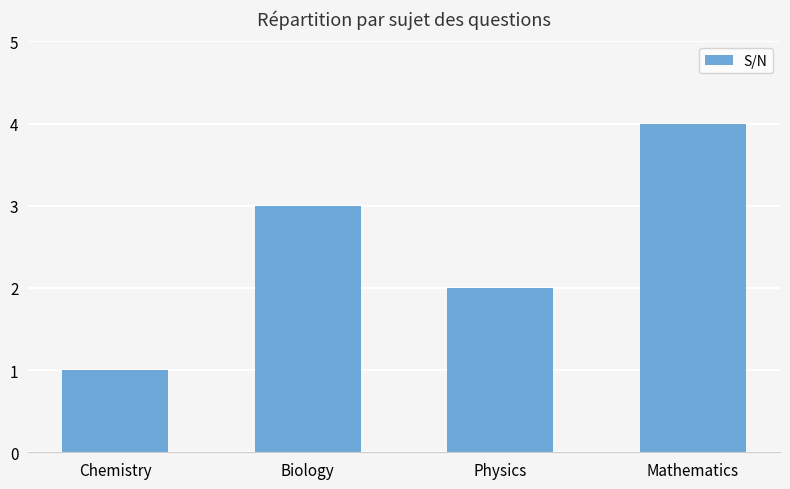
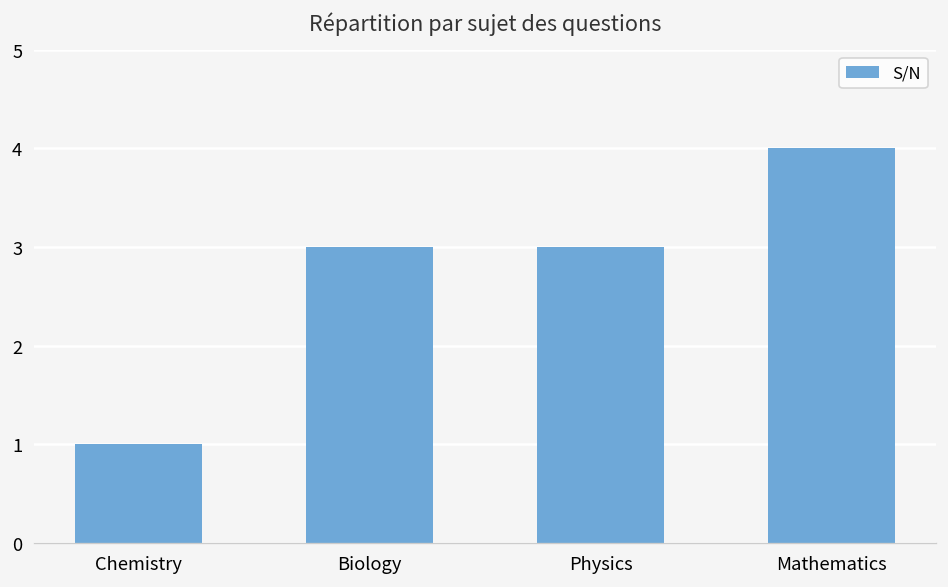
Physics: 2 -> 3
